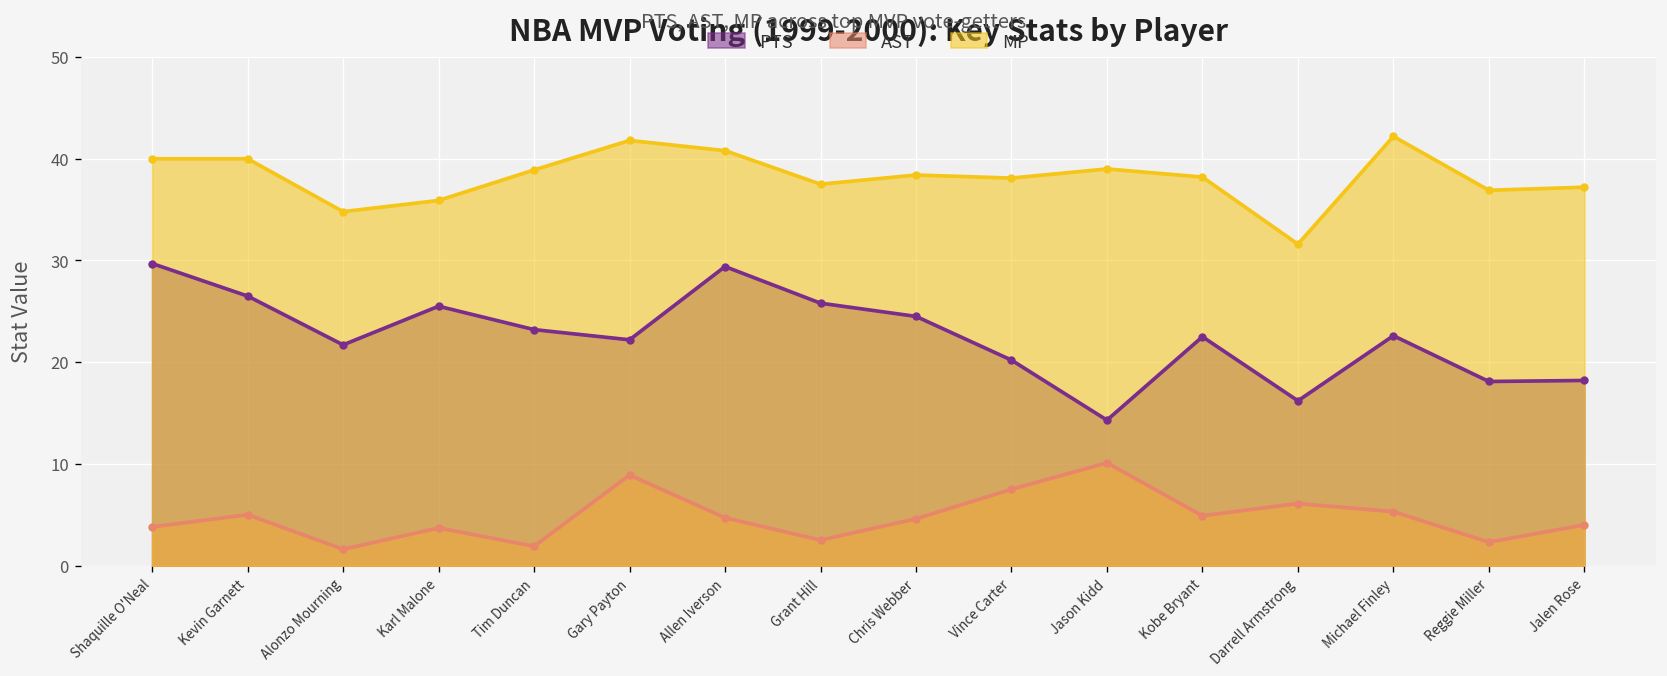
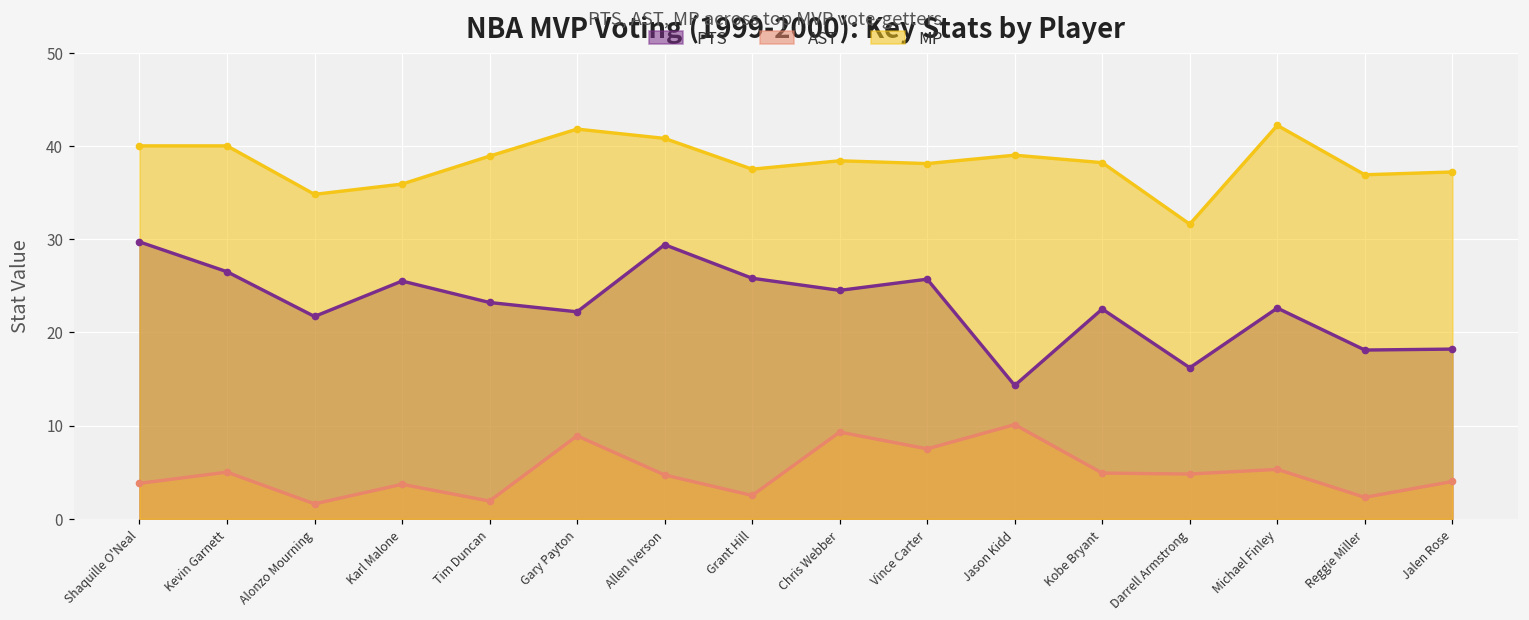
AST, Chris Webber: 5 -> 9
PTS, Vince Carter: 20 -> 26
AST, Darrell Armstrong: 6 -> 5
